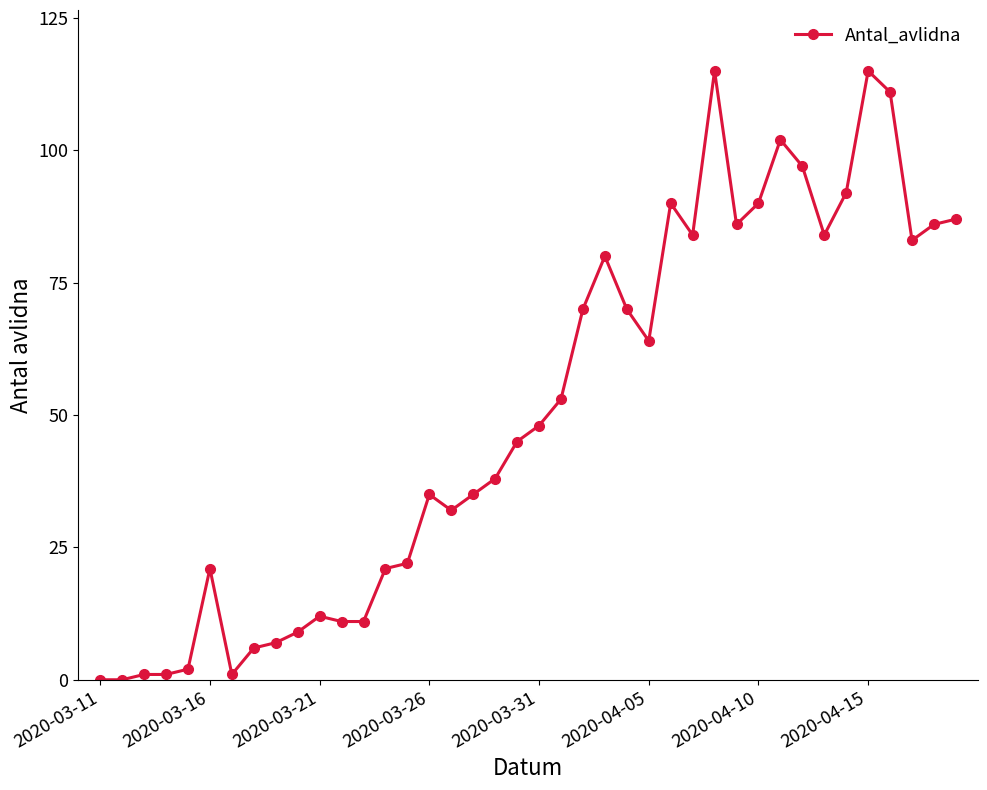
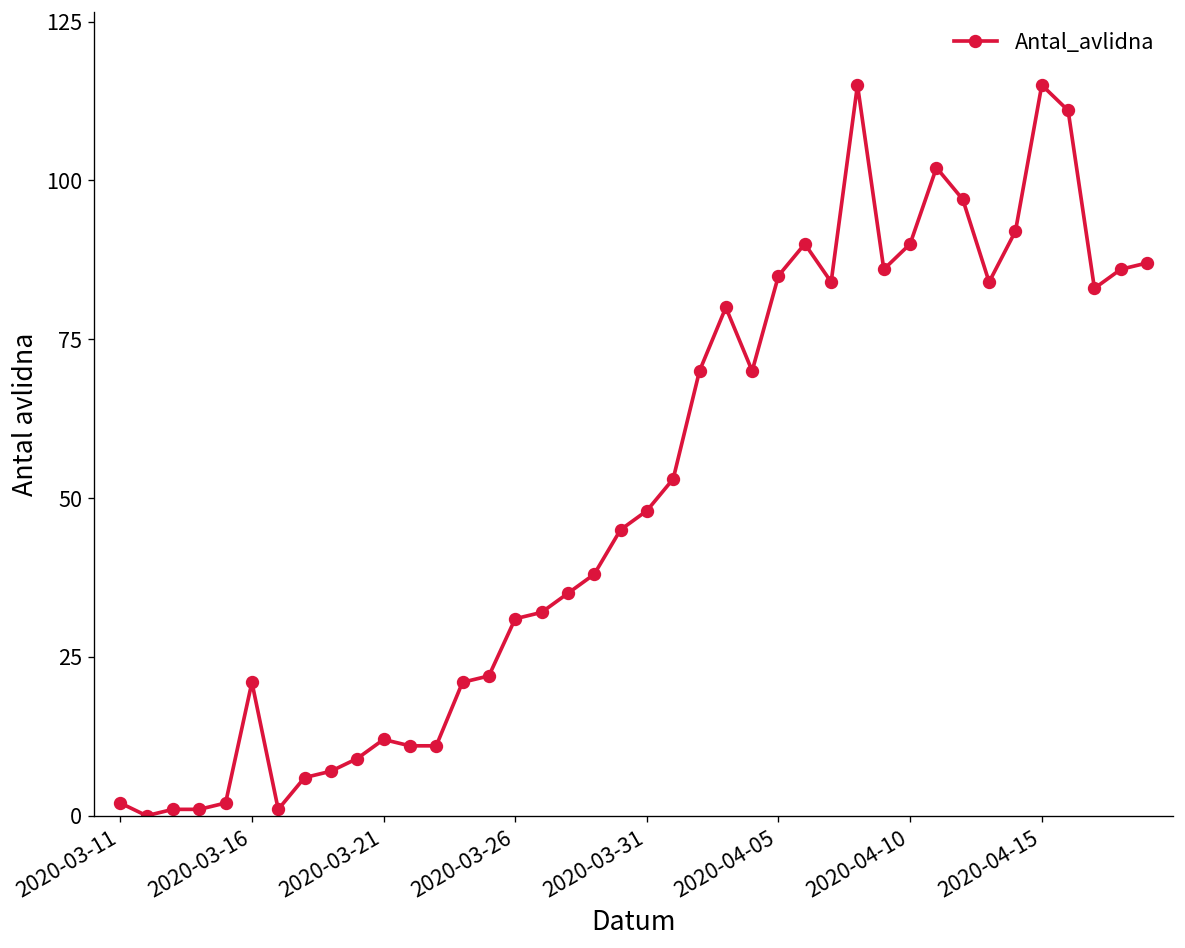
2020-03-11: 0 -> 2
2020-03-26: 35 -> 31
2020-04-05: 64 -> 85
